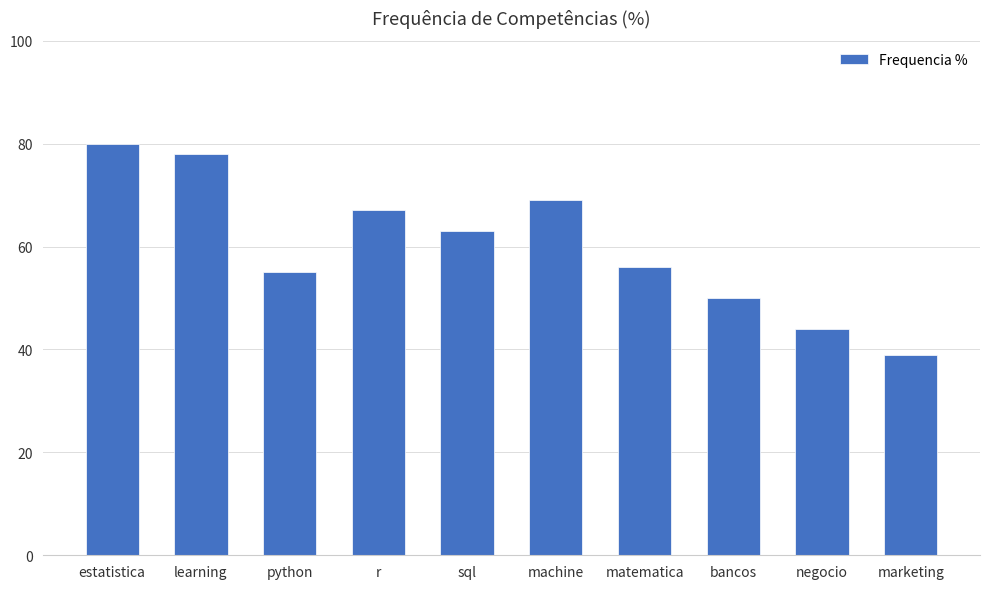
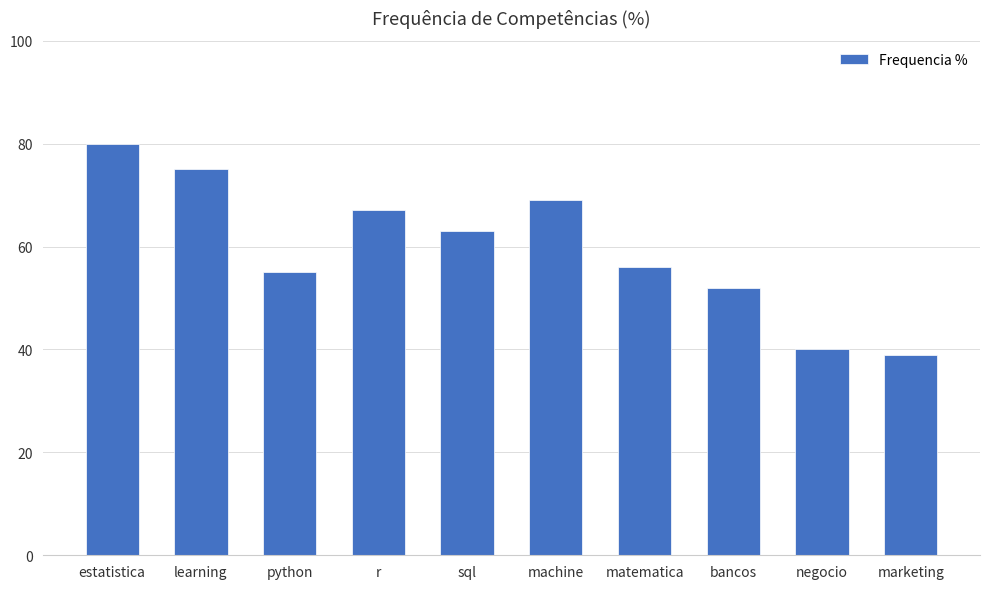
learning: 78 -> 75
bancos: 50 -> 52
negocio: 44 -> 40
